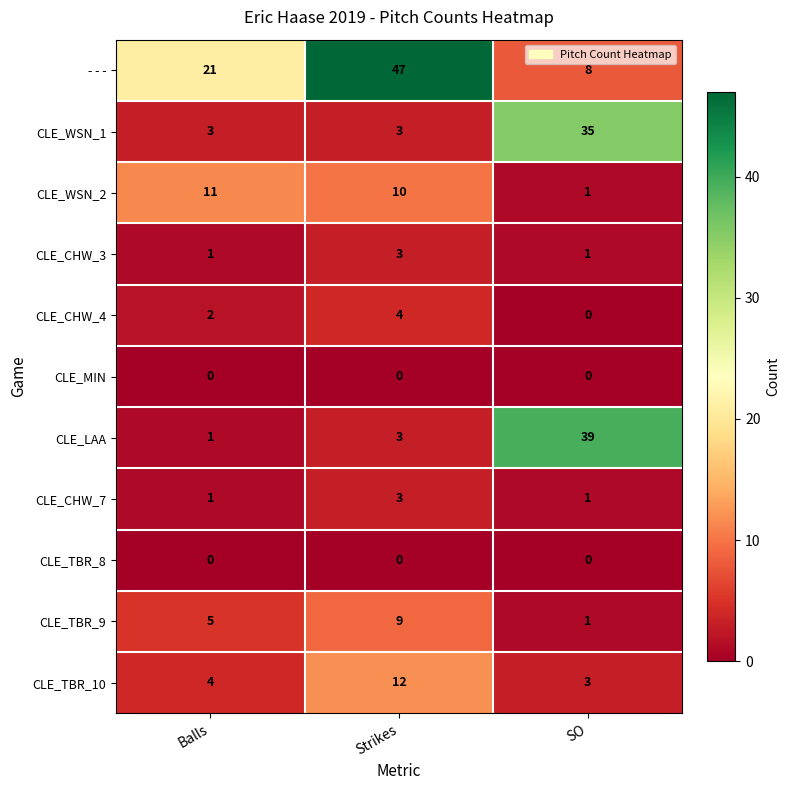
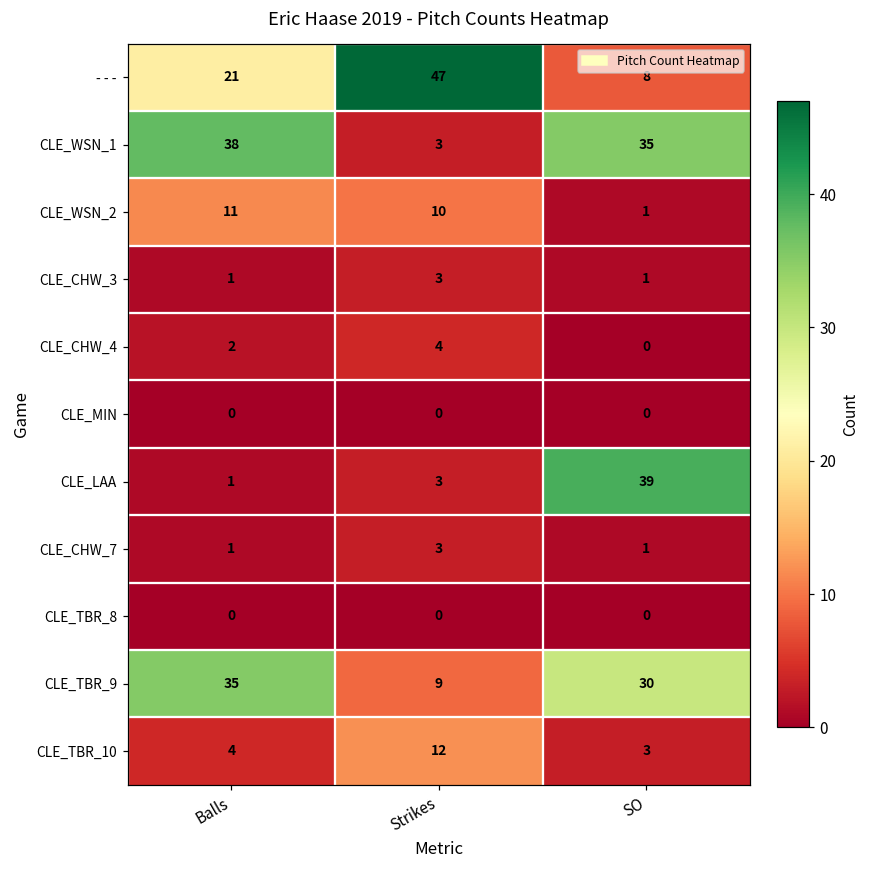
CLE_WSN_1, Balls: 3 -> 38
CLE_TBR_9, Balls: 5 -> 35
CLE_TBR_9, SO: 1 -> 30
